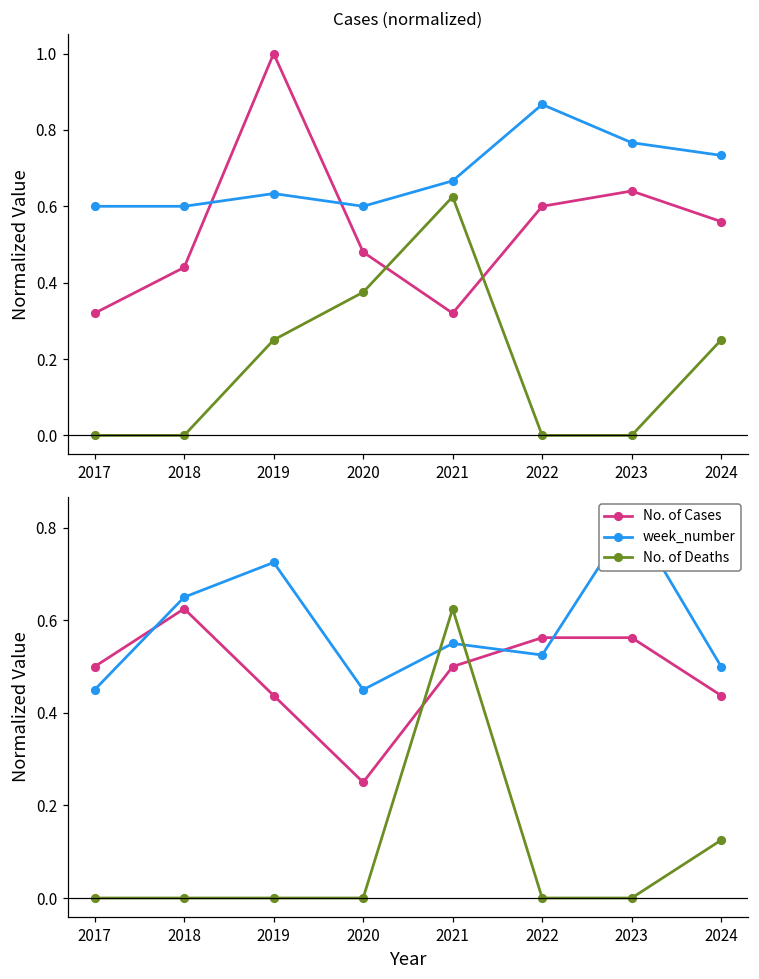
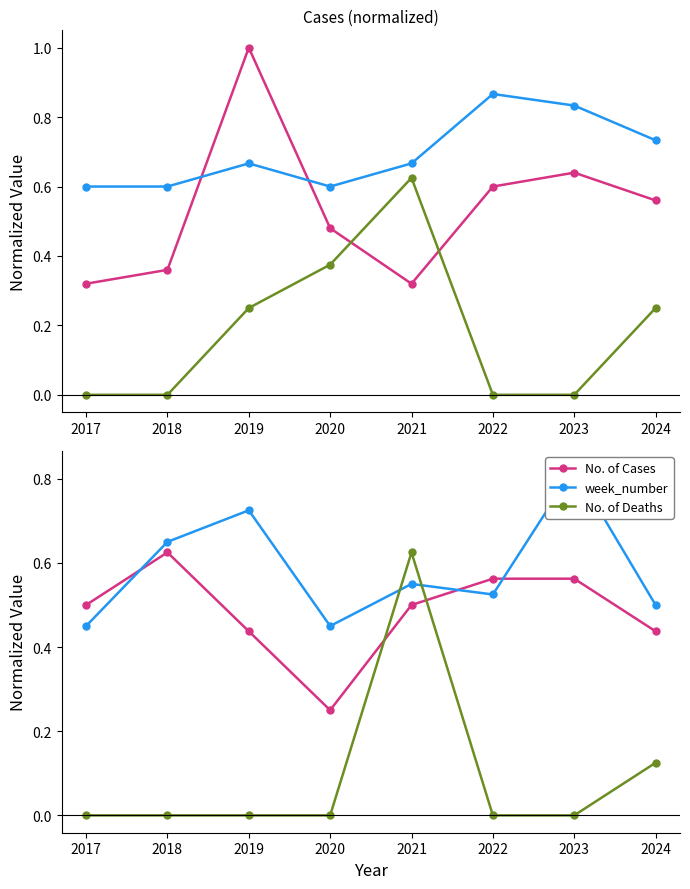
Cases (normalized), No. of Cases, 2018: 0.44 -> 0.36
Cases (normalized), week_number, 2019: 0.63 -> 0.67
Cases (normalized), week_number, 2023: 0.77 -> 0.83
